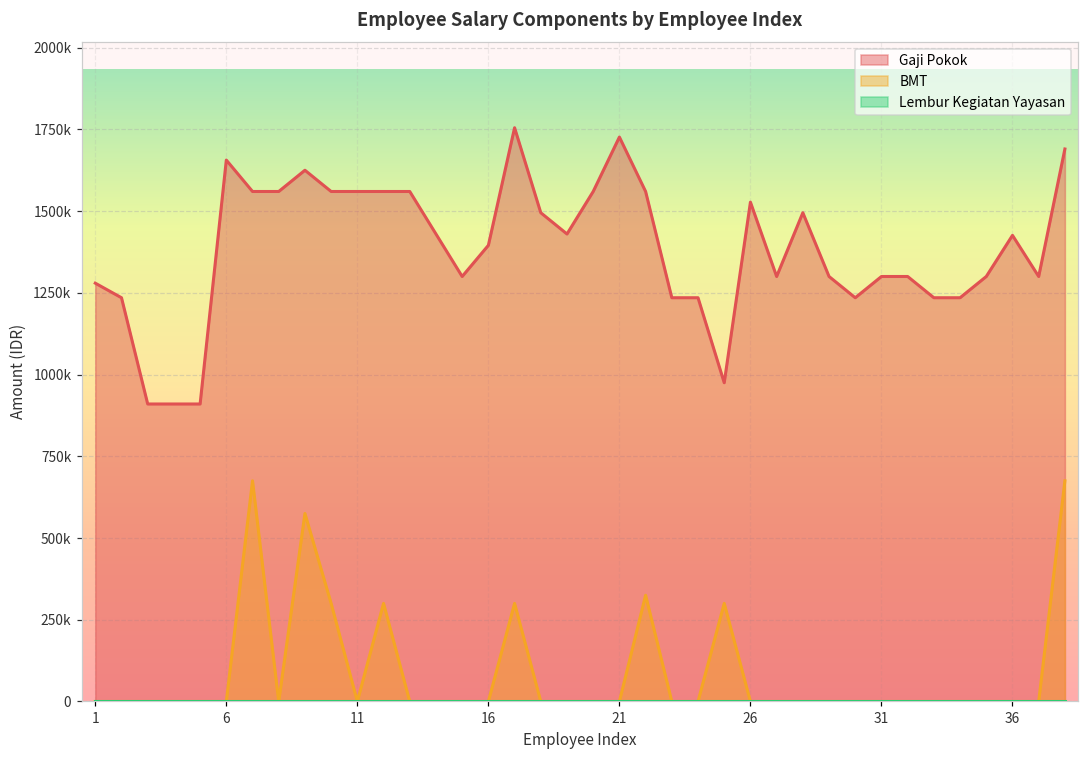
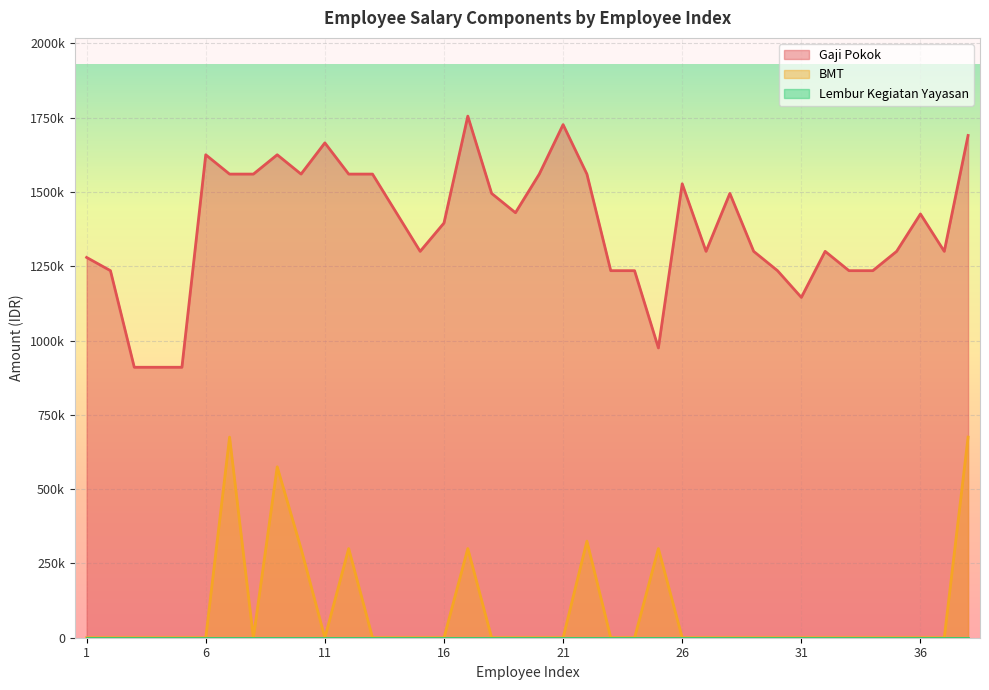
Gaji Pokok, 6: 1660000 -> 1630000
Gaji Pokok, 11: 1560000 -> 1670000
Gaji Pokok, 31: 1300000 -> 1150000
